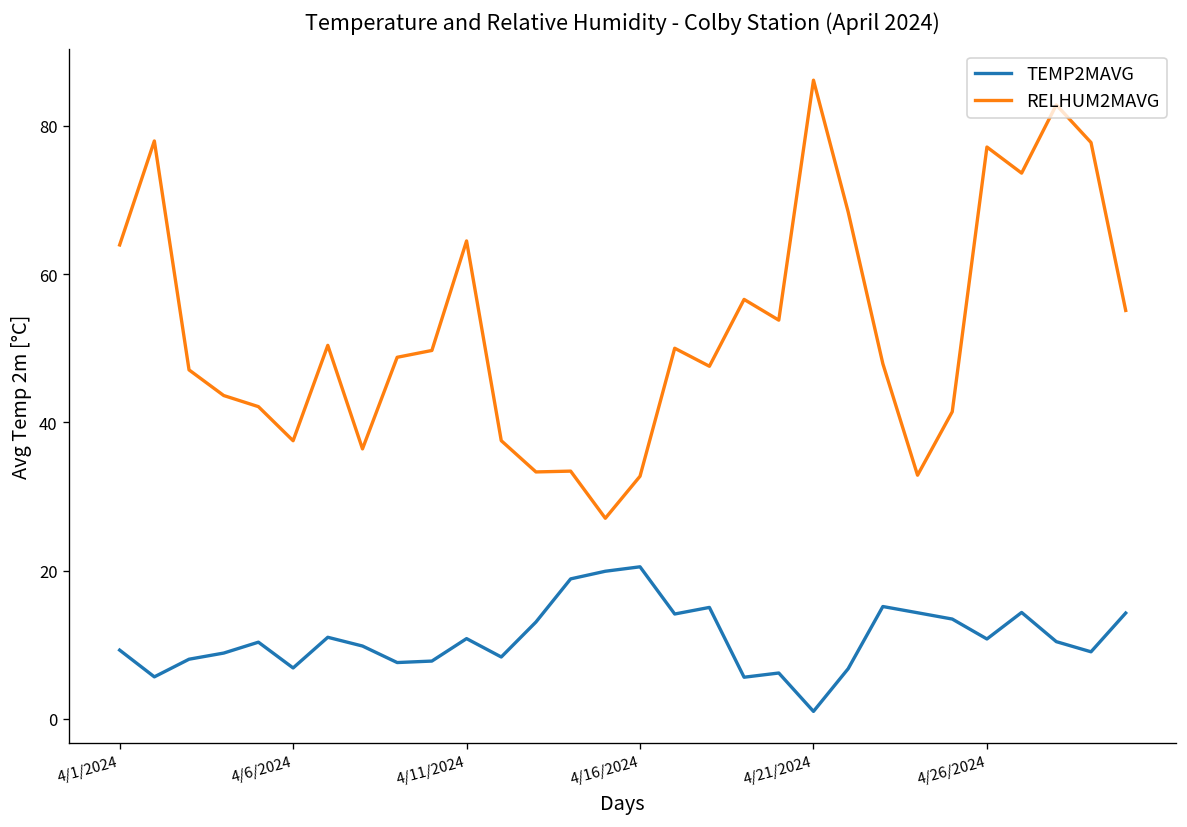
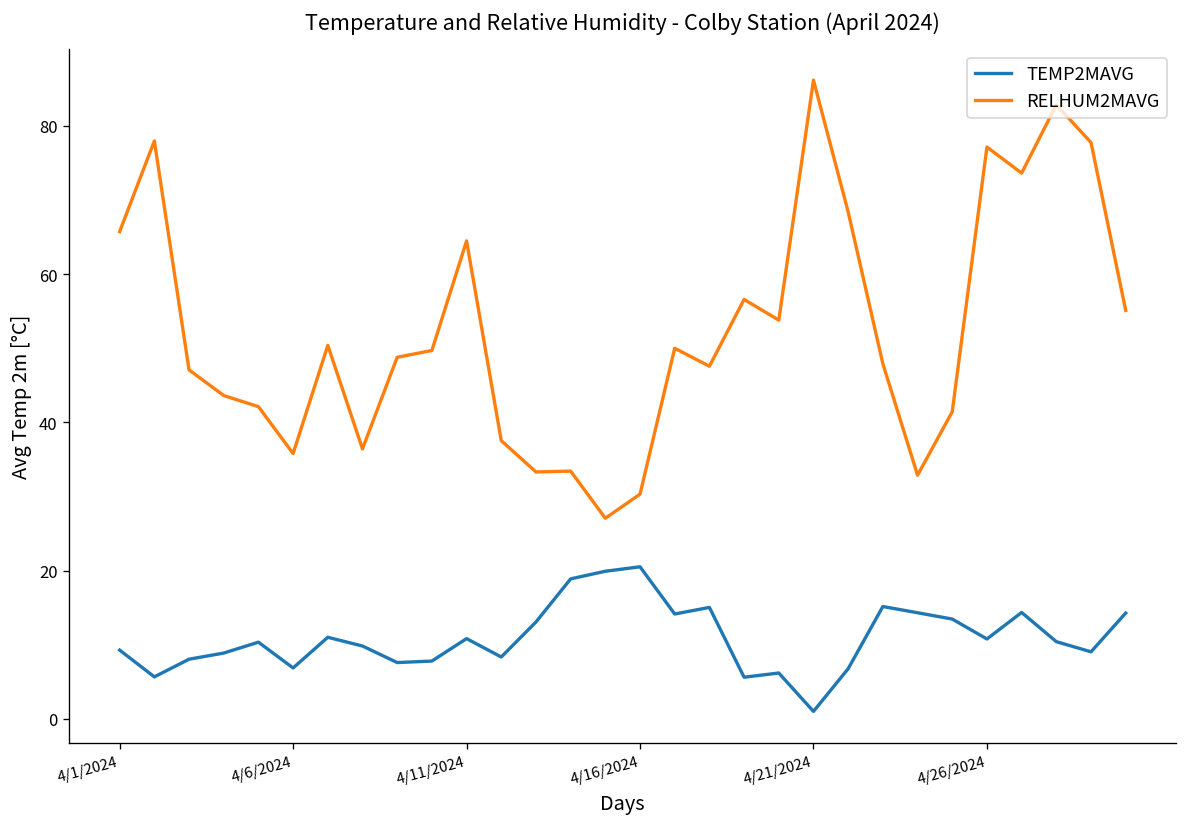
RELHUM2MAVG, 4/1/2024: 64 -> 66
RELHUM2MAVG, 4/6/2024: 38 -> 36
RELHUM2MAVG, 4/16/2024: 33 -> 30
